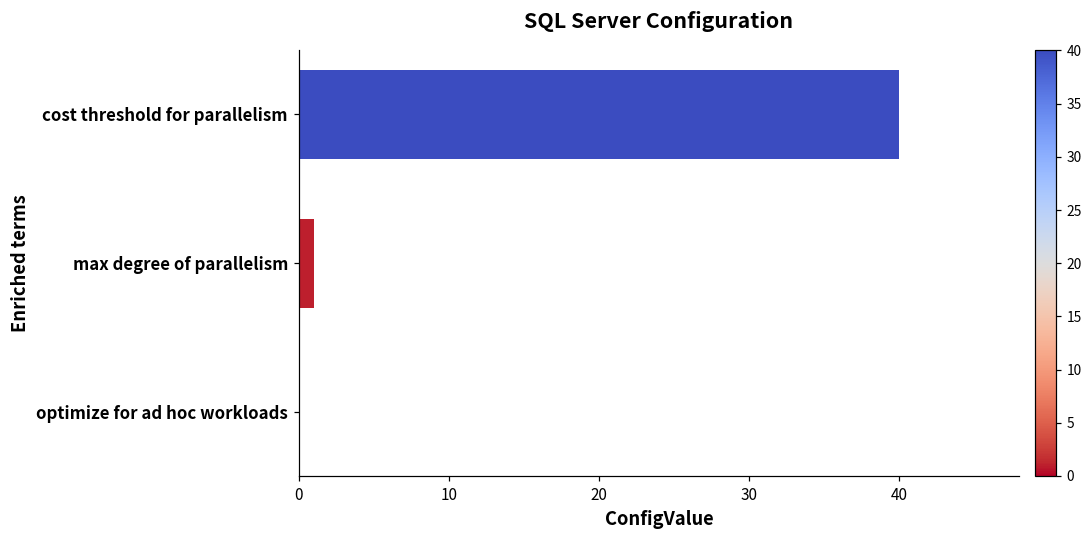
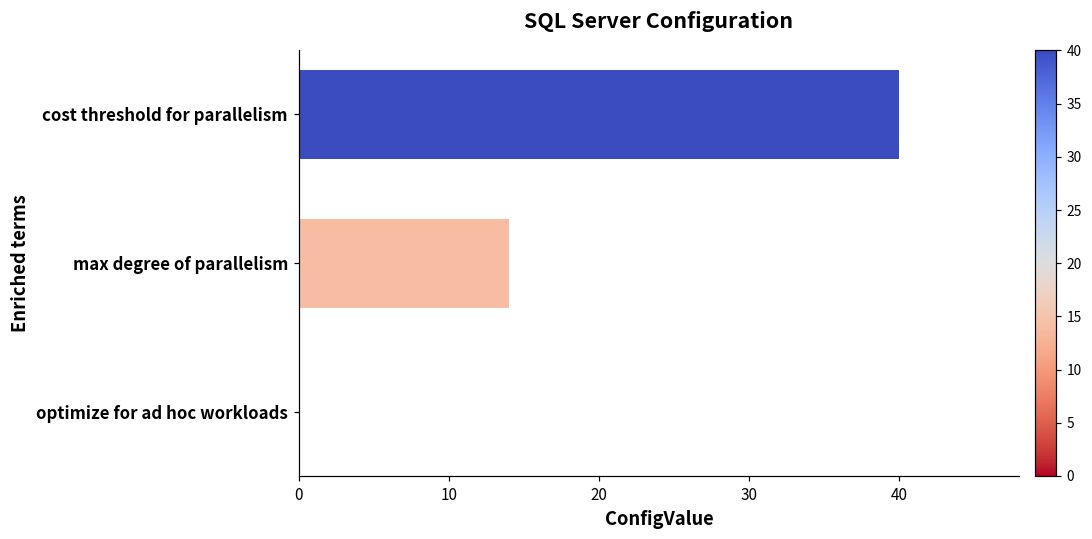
max degree of parallelism: 1 -> 14
